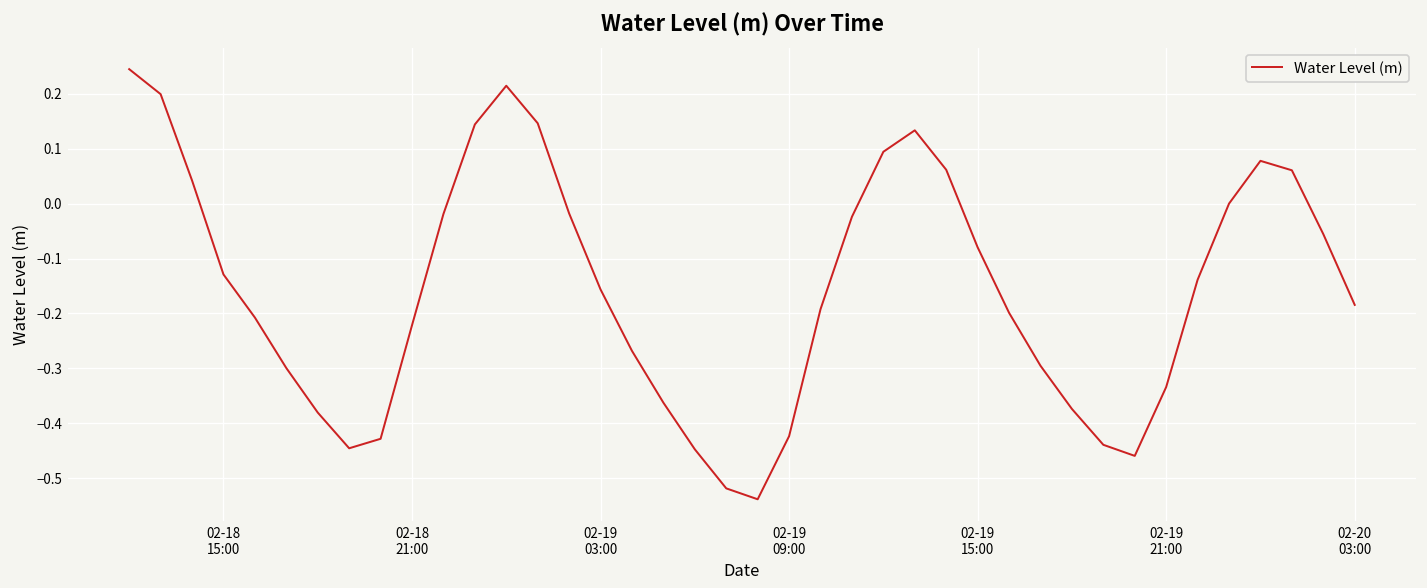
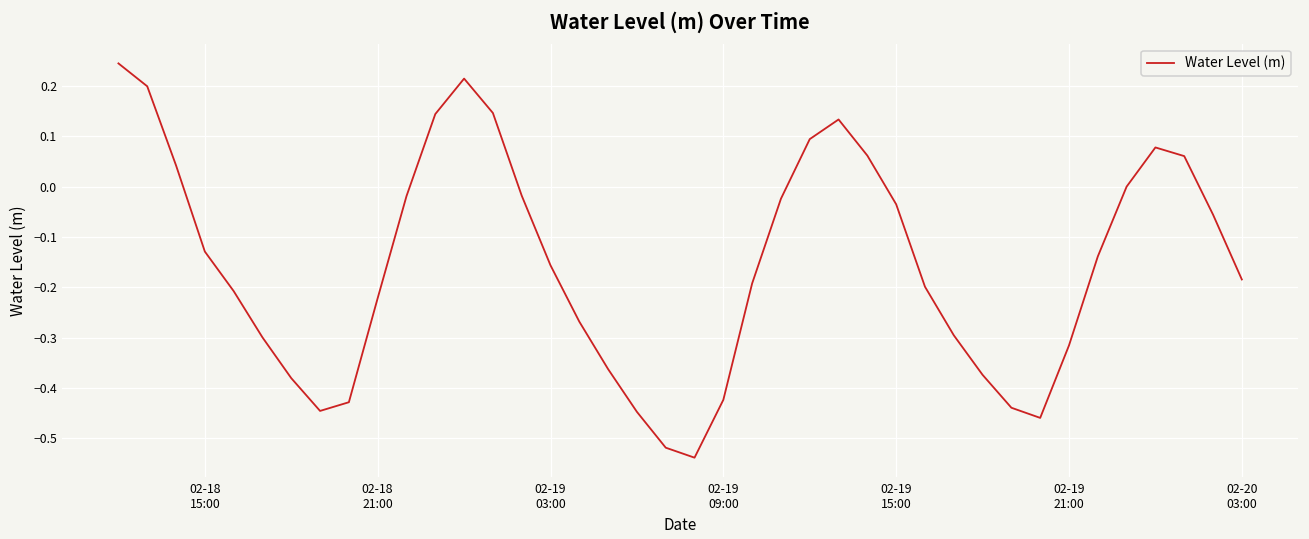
02-19 15:00: -0.08 -> -0.03
02-19 21:00: -0.33 -> -0.32
